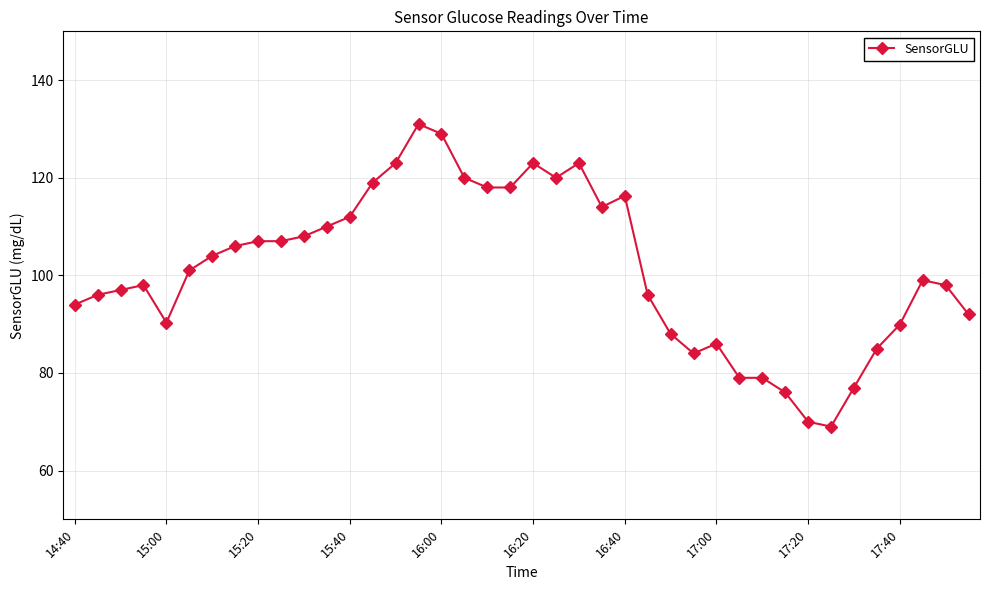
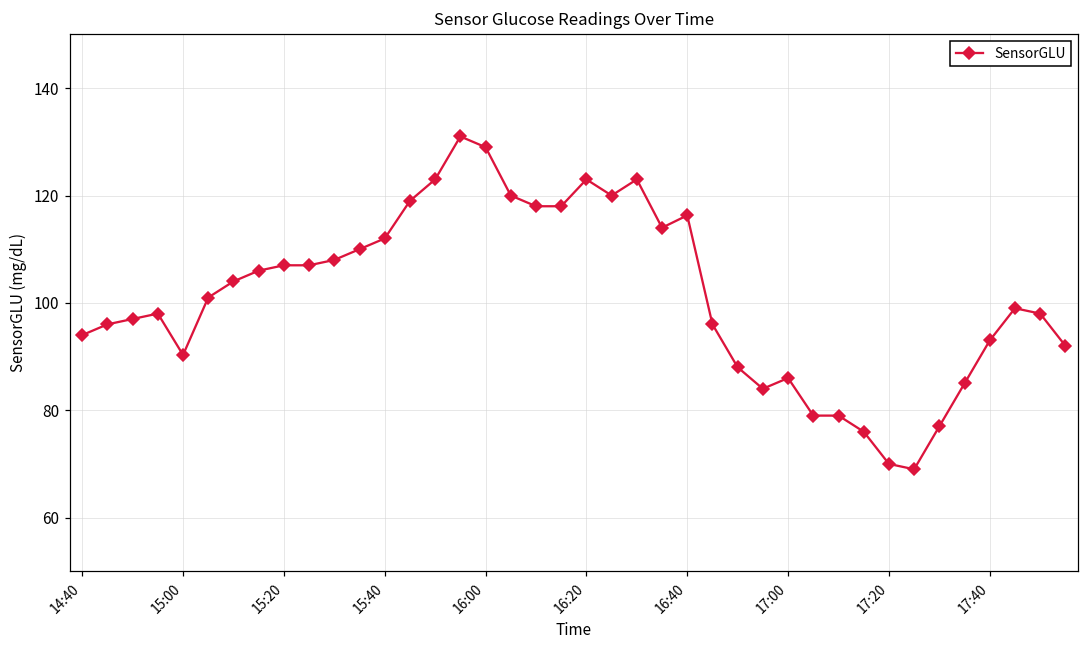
17:40: 90 -> 93
